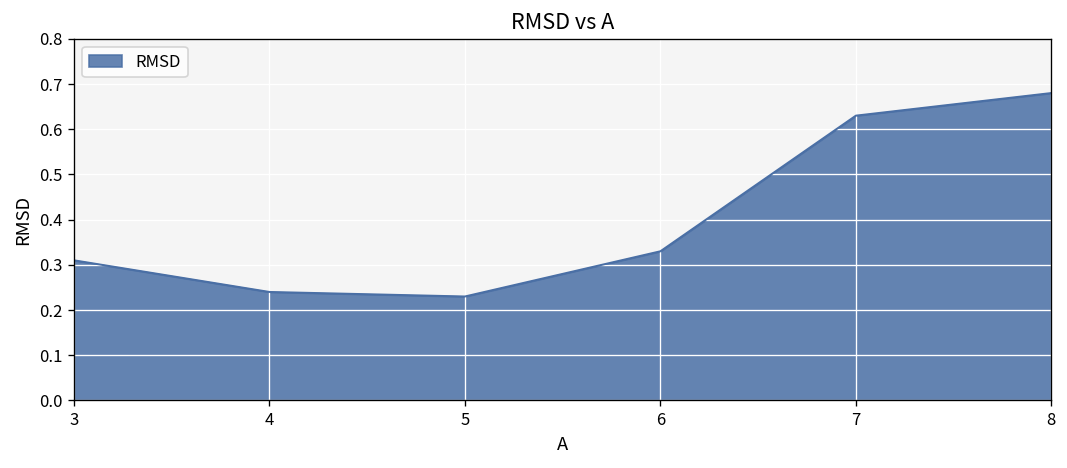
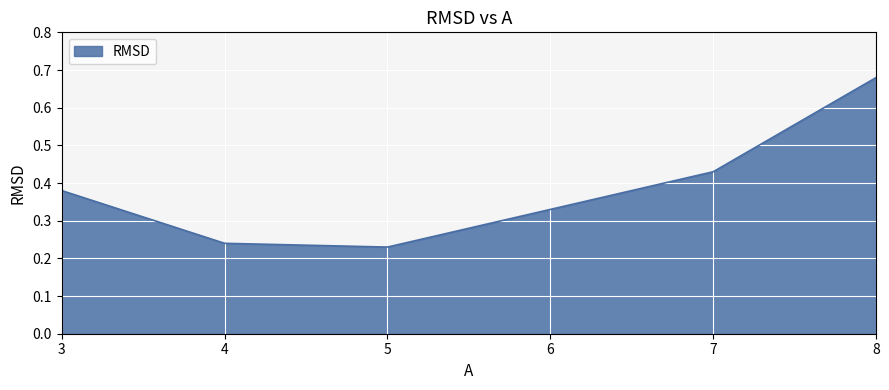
3: 0.31 -> 0.38
7: 0.63 -> 0.43
